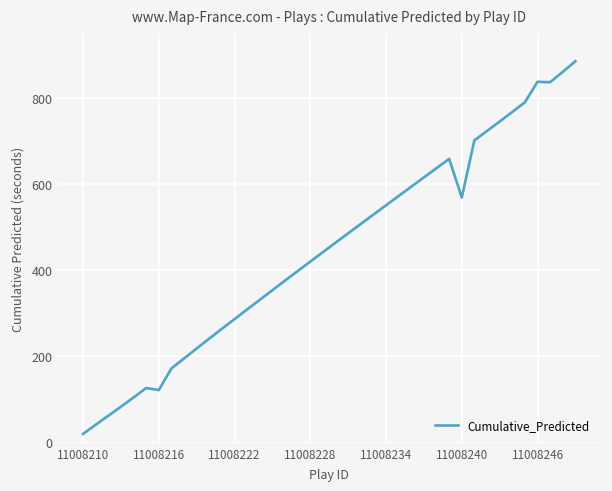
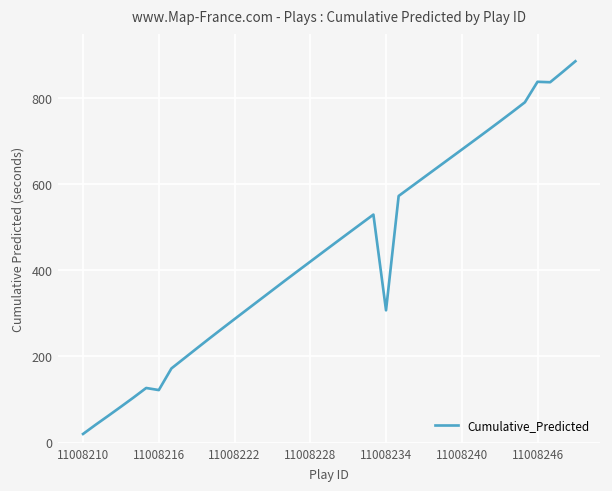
11008234: 550 -> 310
11008240: 570 -> 680
